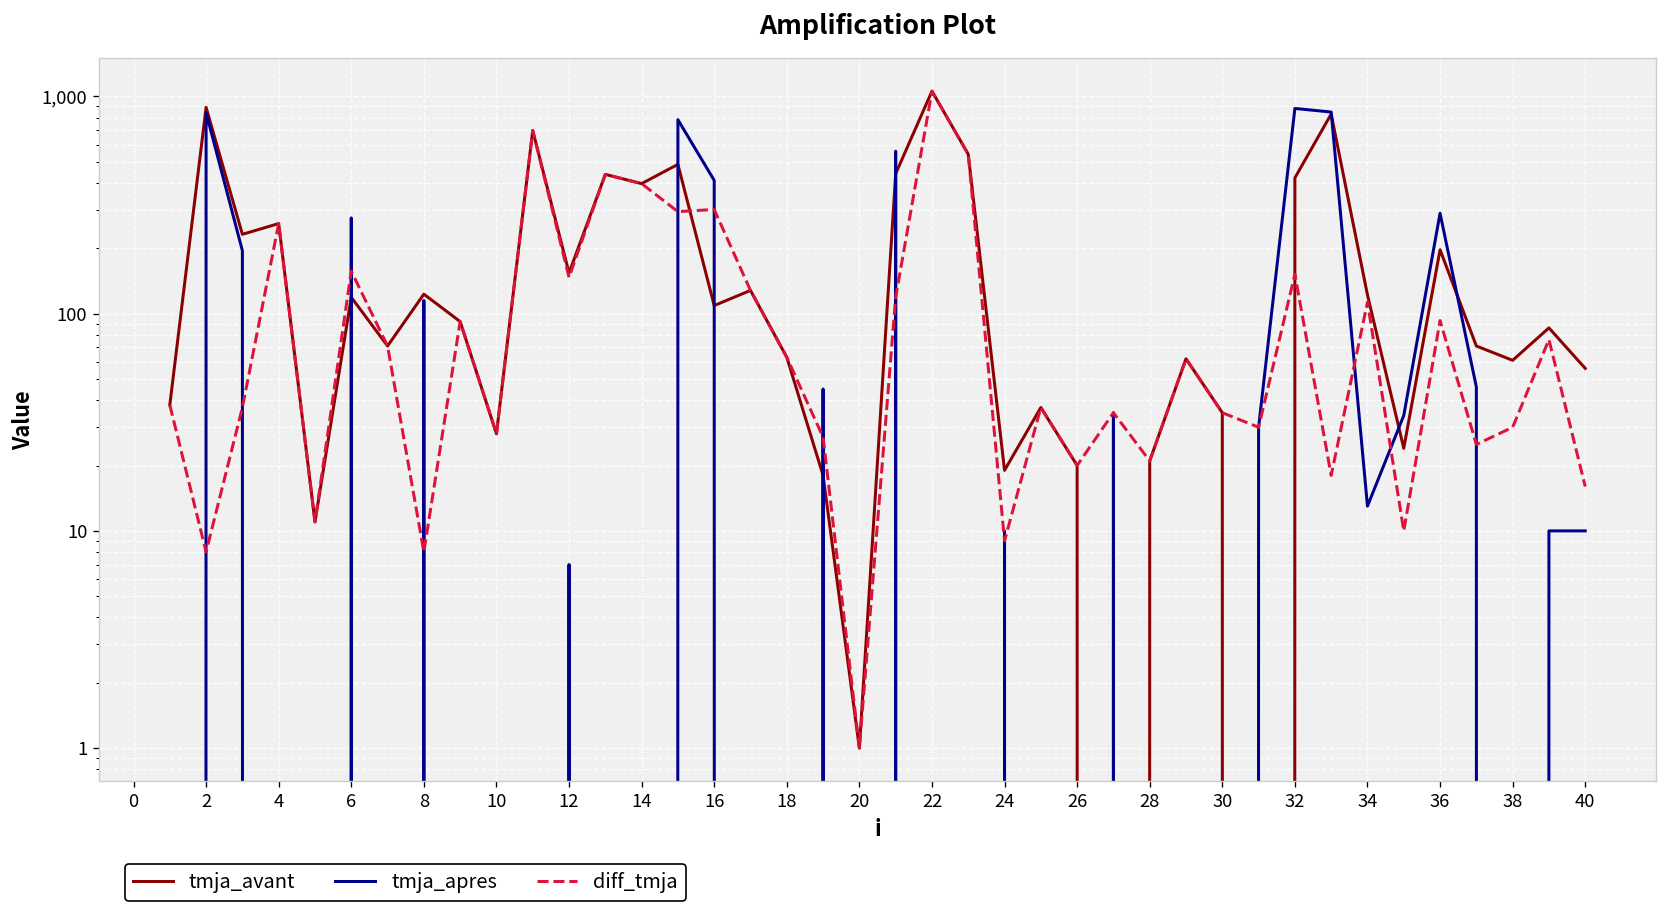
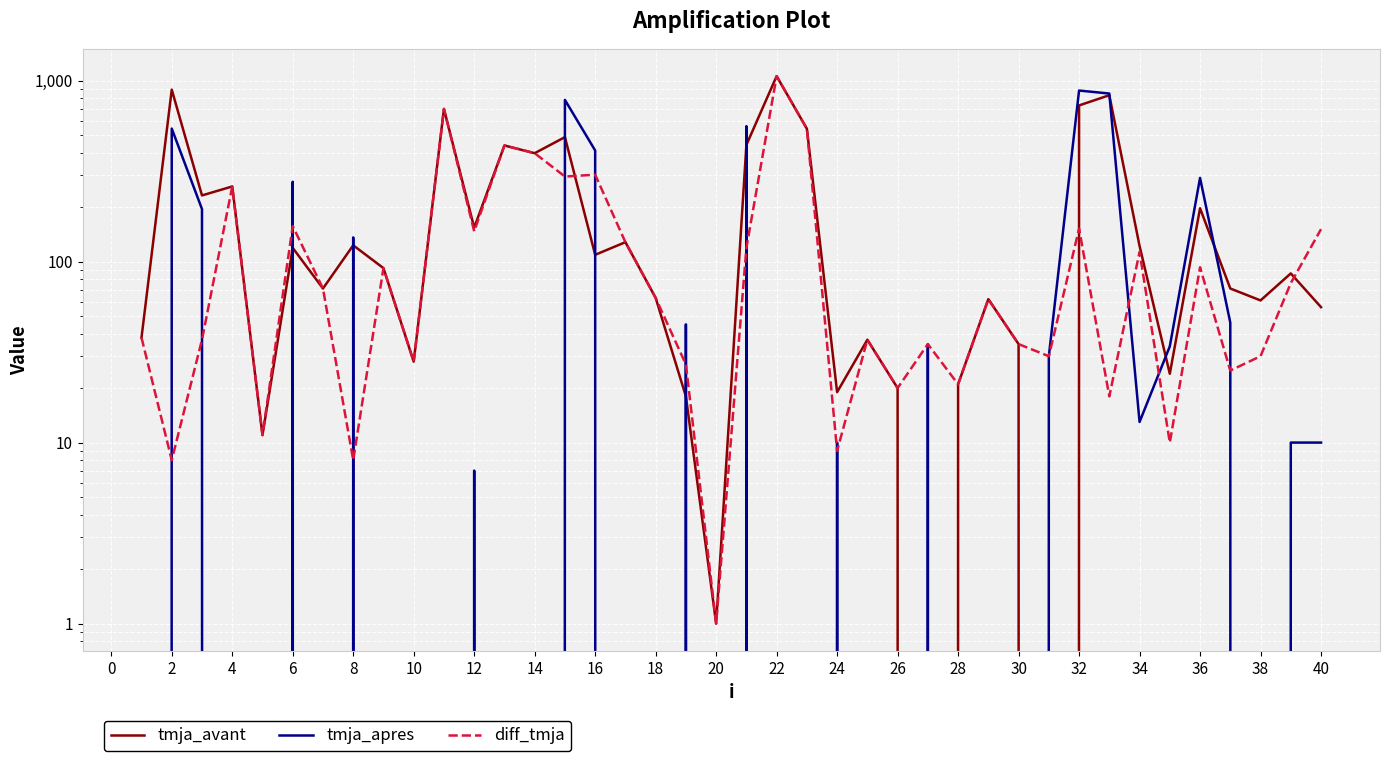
tmja_apres, 2: 800 -> 540
tmja_apres, 8: 120 -> 140
tmja_avant, 32: 420 -> 730
diff_tmja, 40: 16 -> 150
